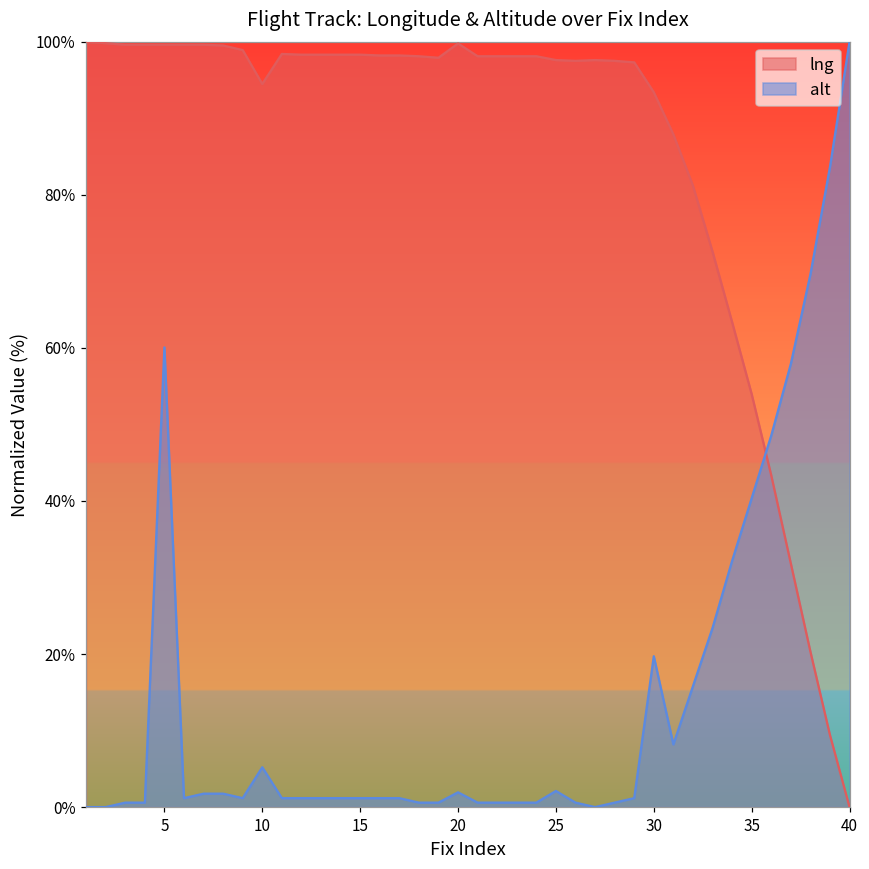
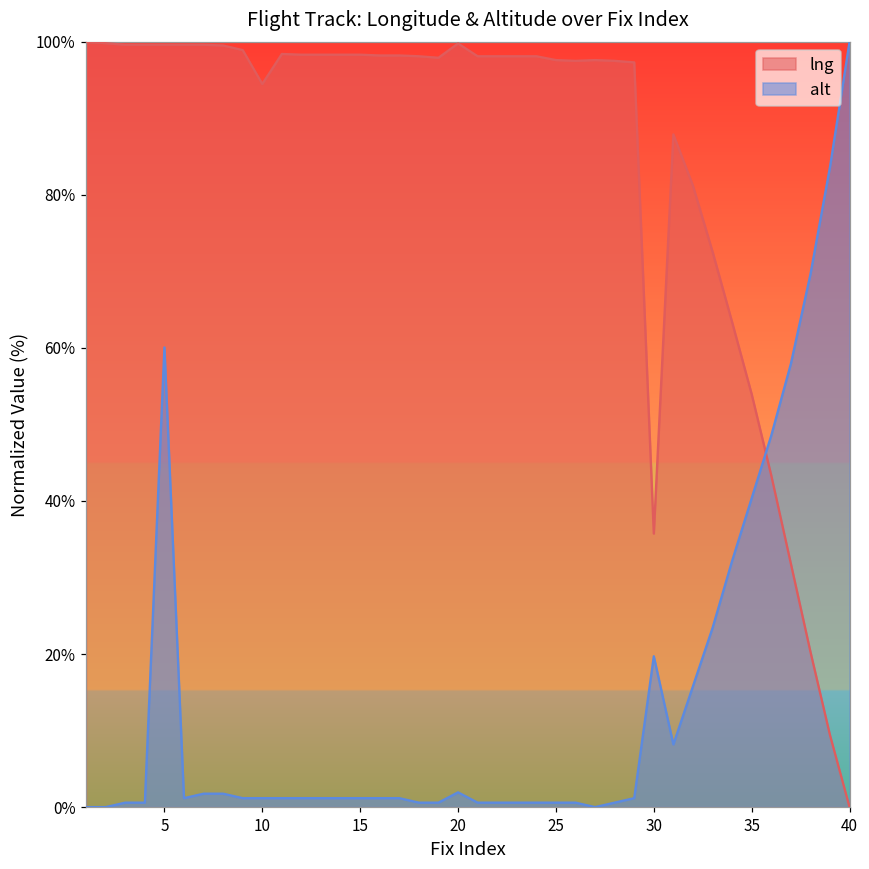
alt, 10: 5% -> 1%
alt, 25: 2% -> 1%
lng, 30: 93% -> 36%
